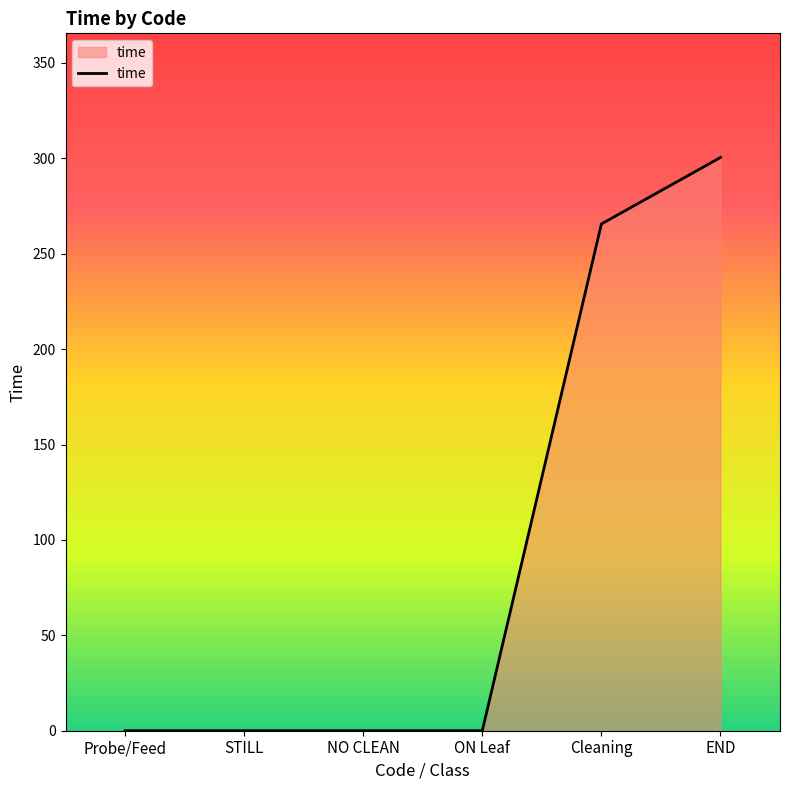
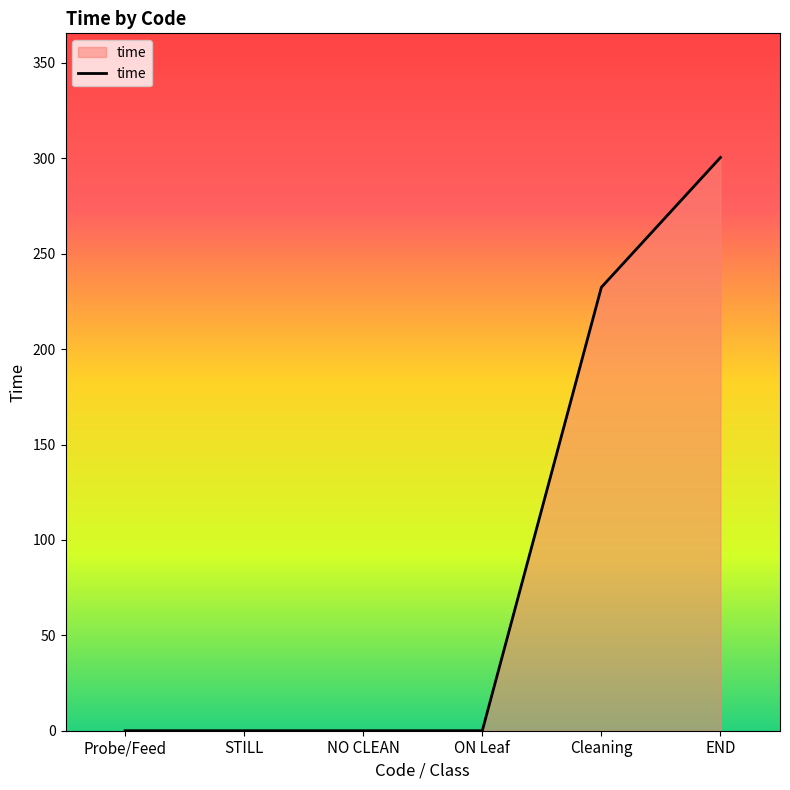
Cleaning: 266 -> 232
